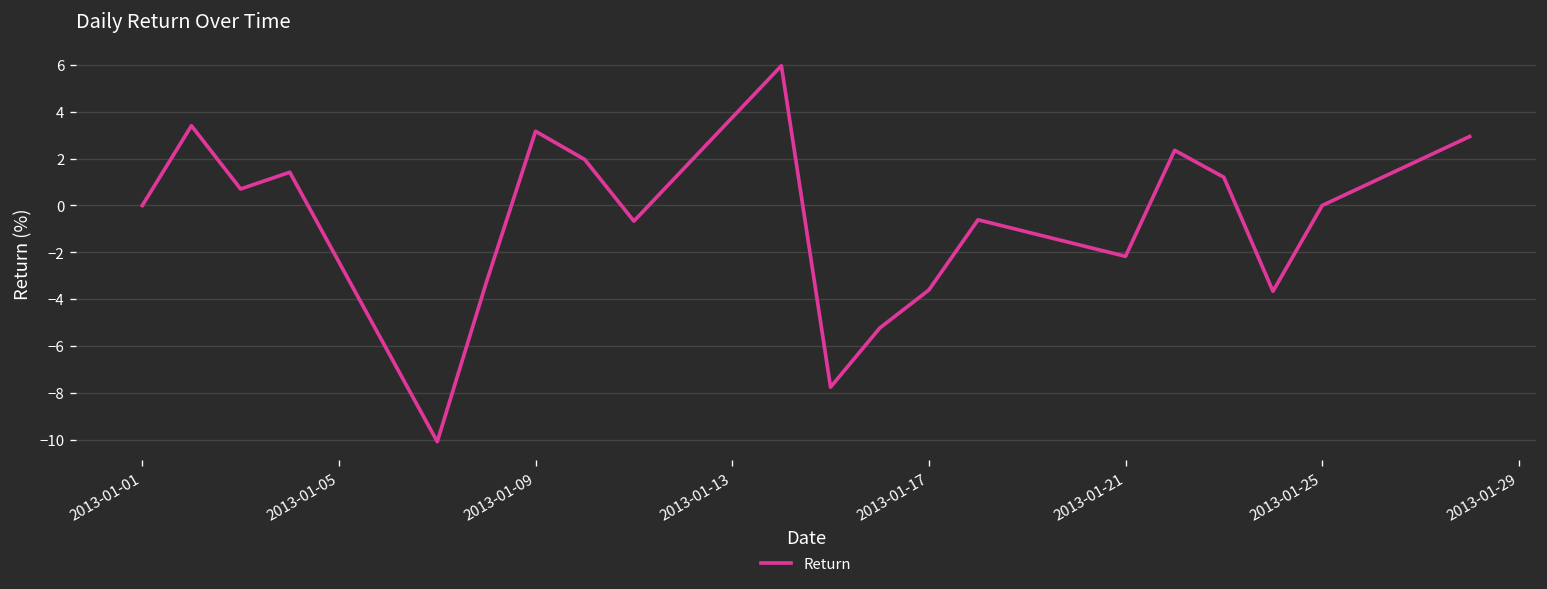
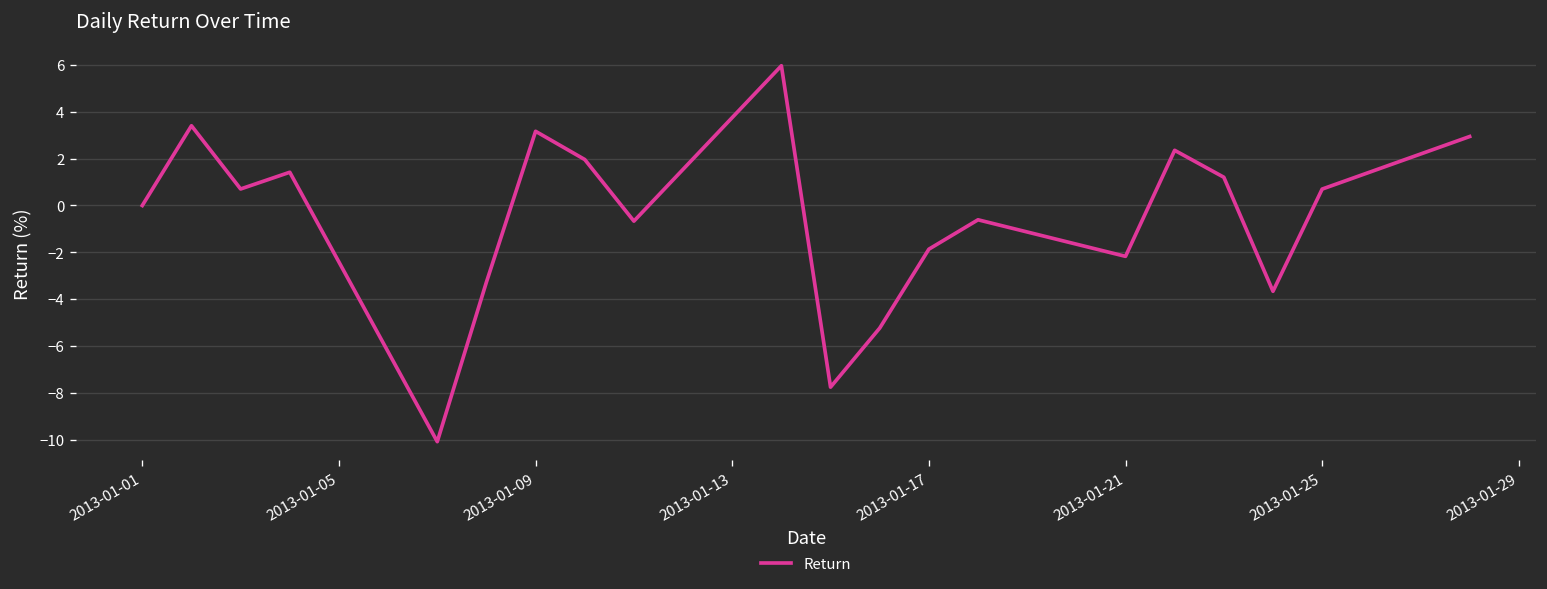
2013-01-17: -3.6 -> -1.9
2013-01-25: 0.0 -> 0.7
